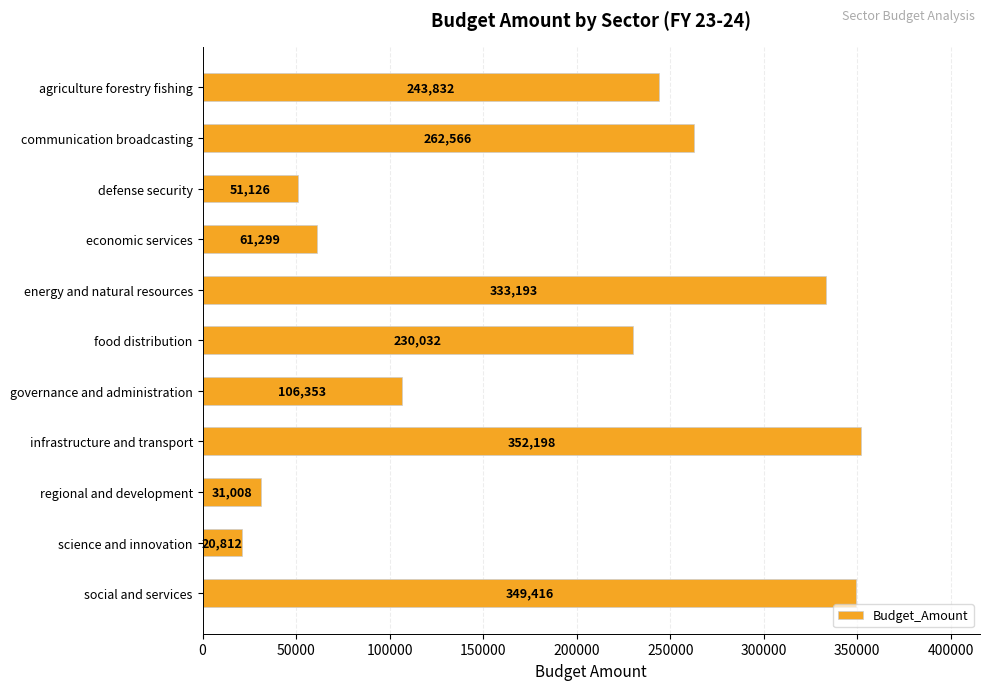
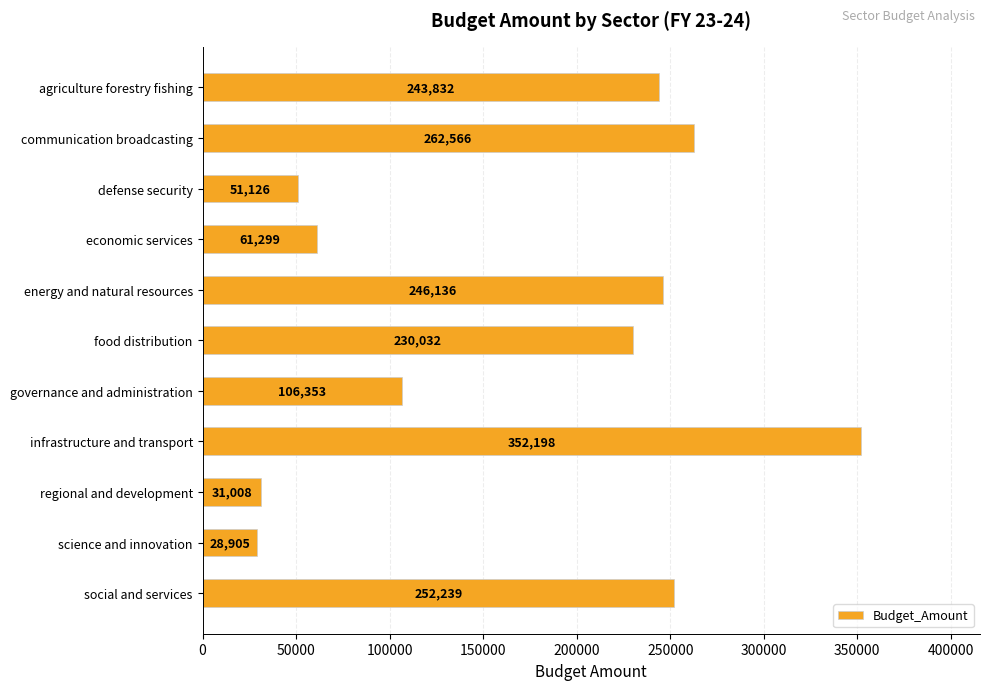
energy and natural resources: 333,193 -> 246,136
science and innovation: 20,812 -> 28,905
social and services: 349,416 -> 252,239
